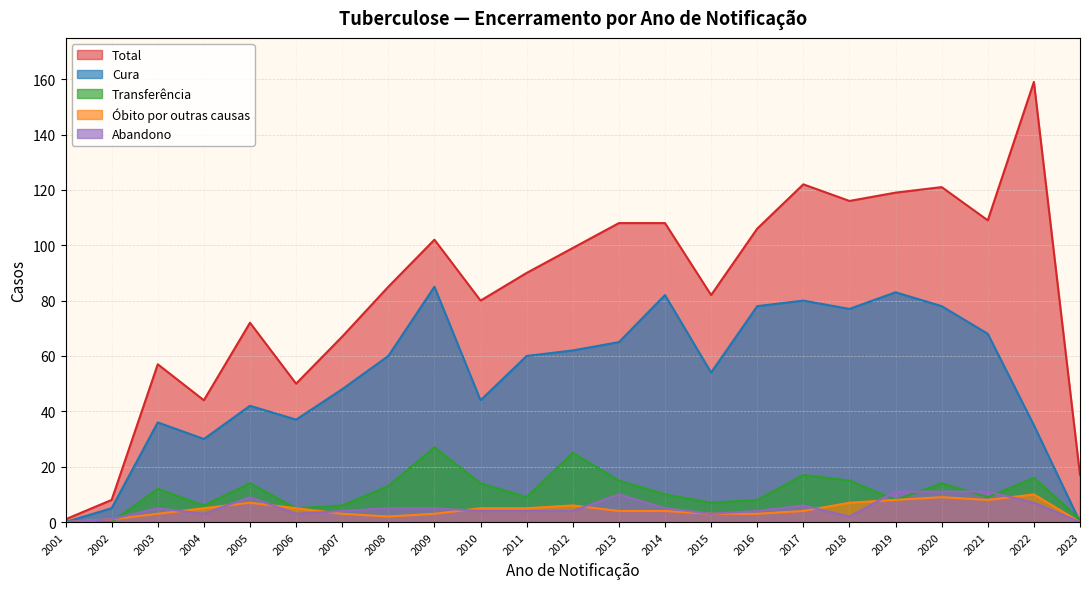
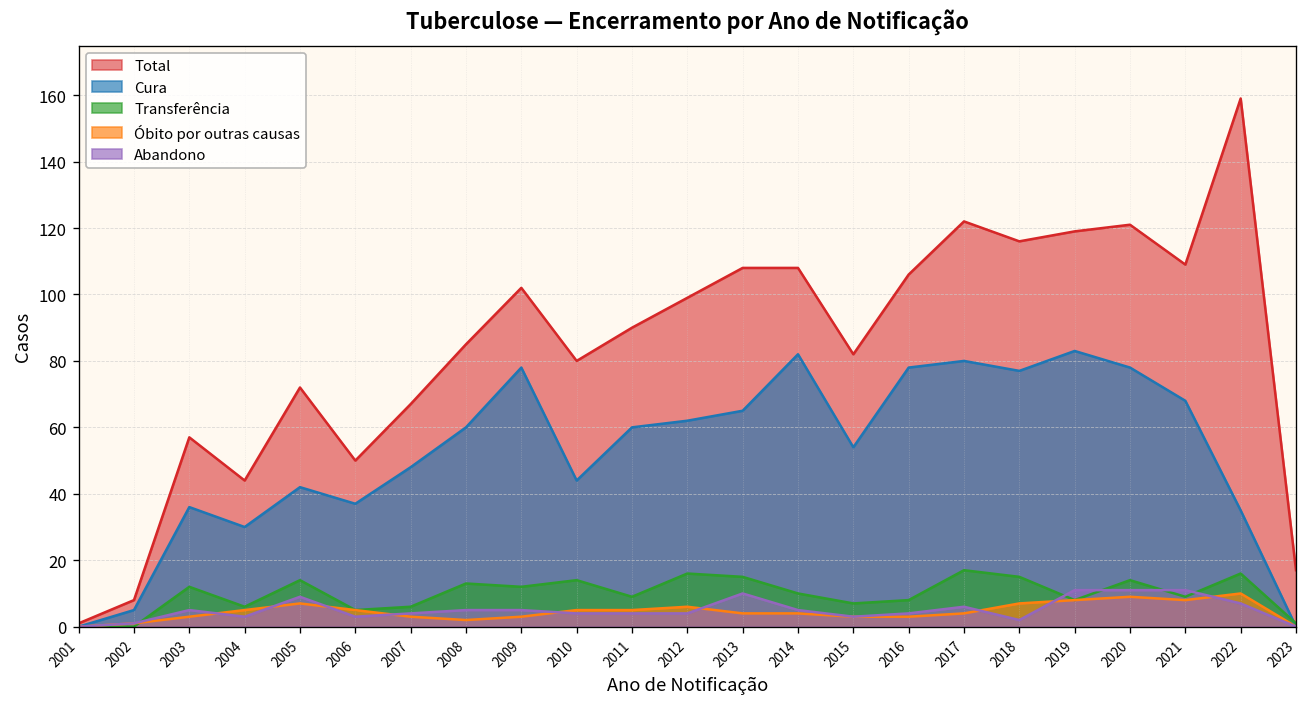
Cura, 2009: 85 -> 78
Transferência, 2009: 27 -> 12
Transferência, 2012: 25 -> 16
